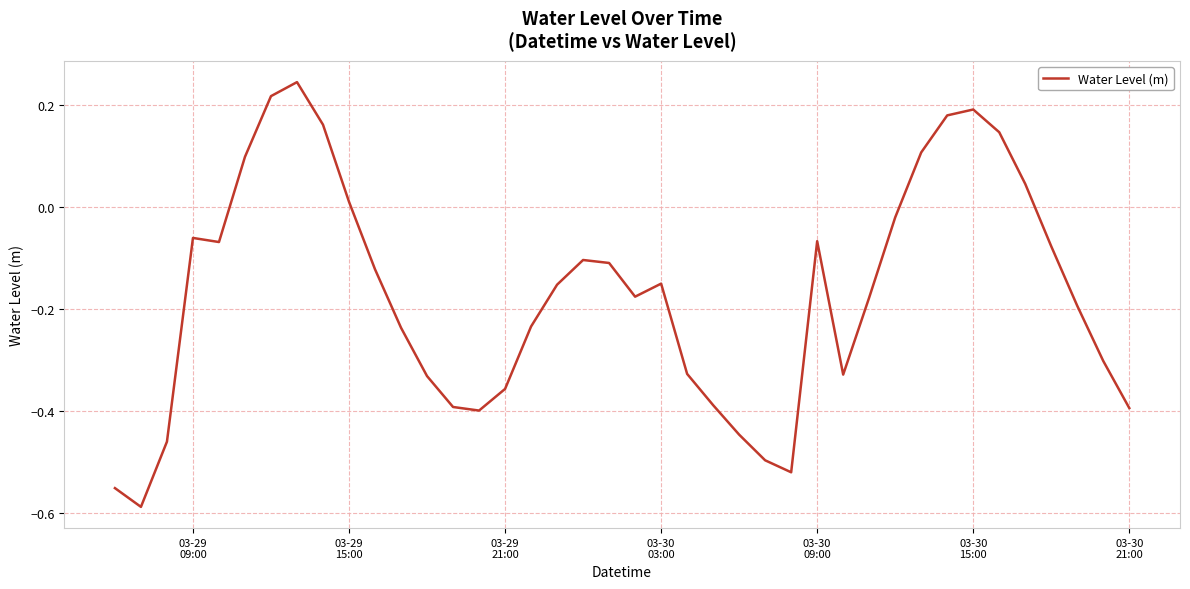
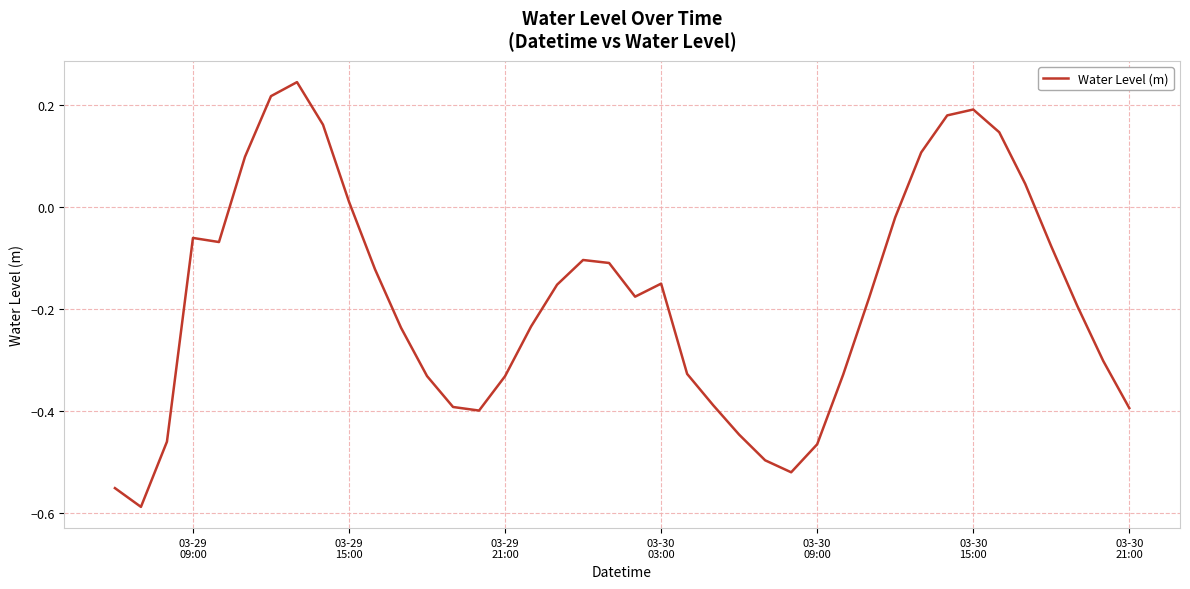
03-29 21:00: -0.36 -> -0.33
03-30 09:00: -0.07 -> -0.47
